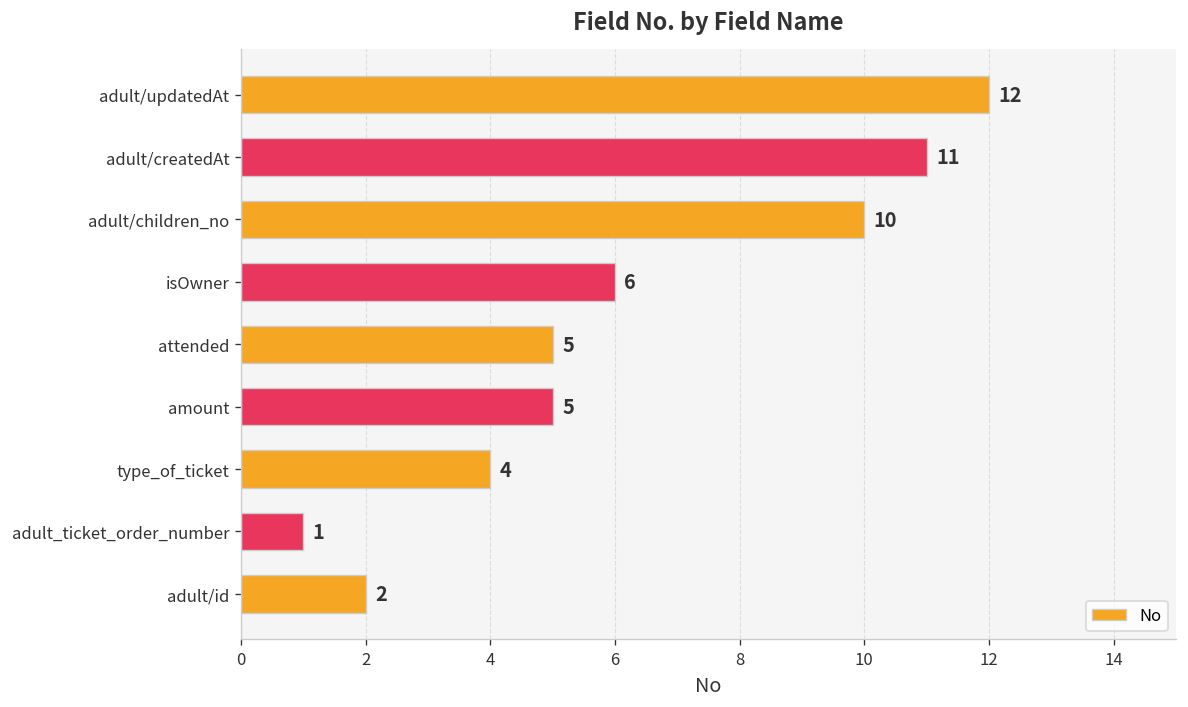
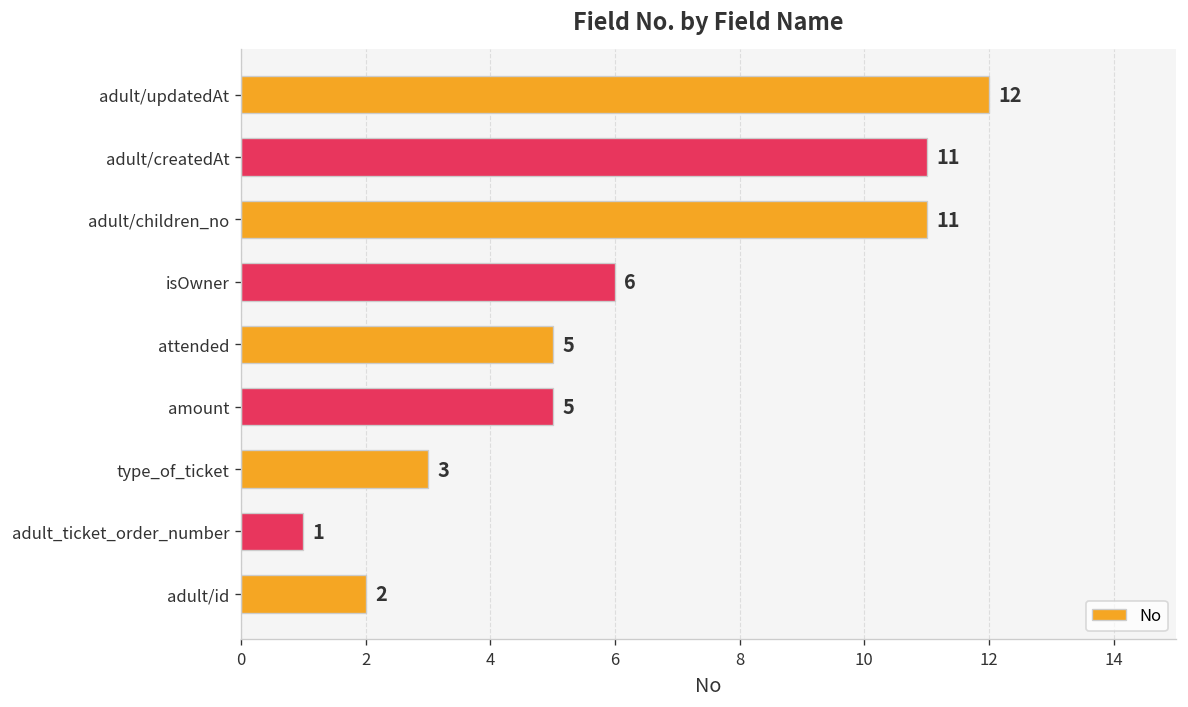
adult/children_no: 10 -> 11
type_of_ticket: 4 -> 3
